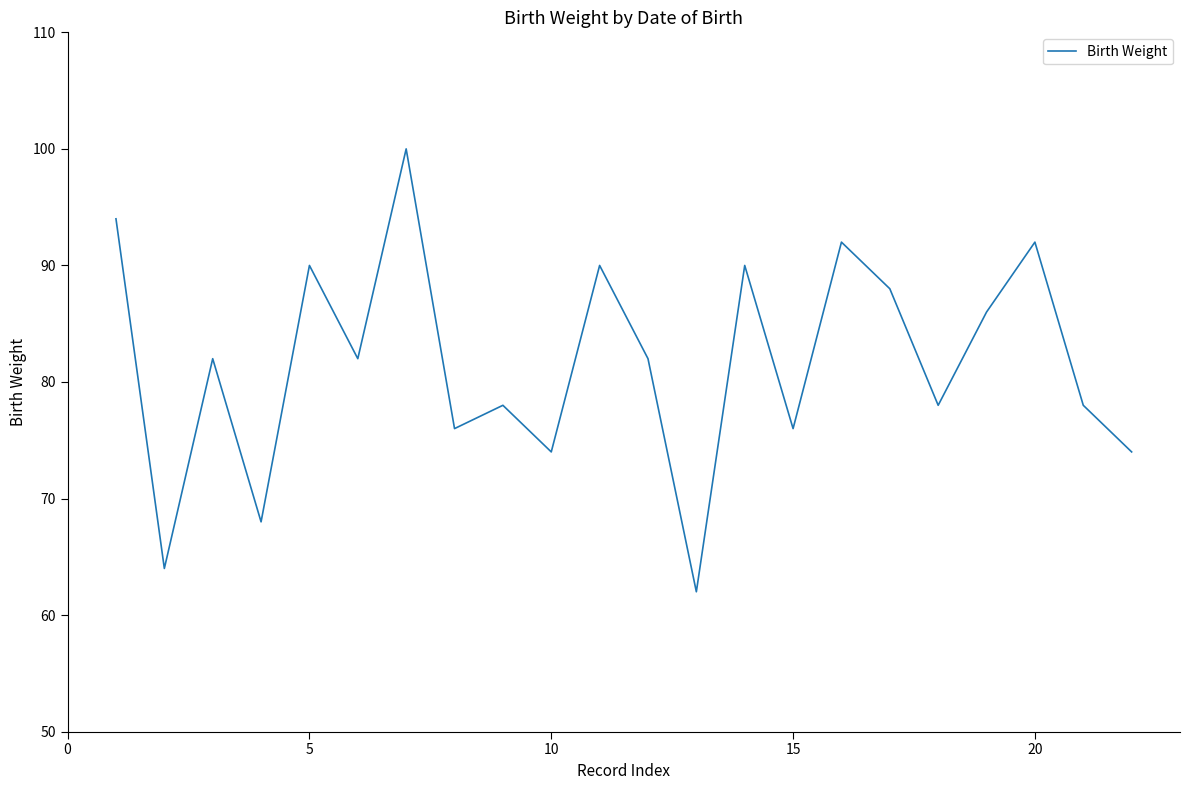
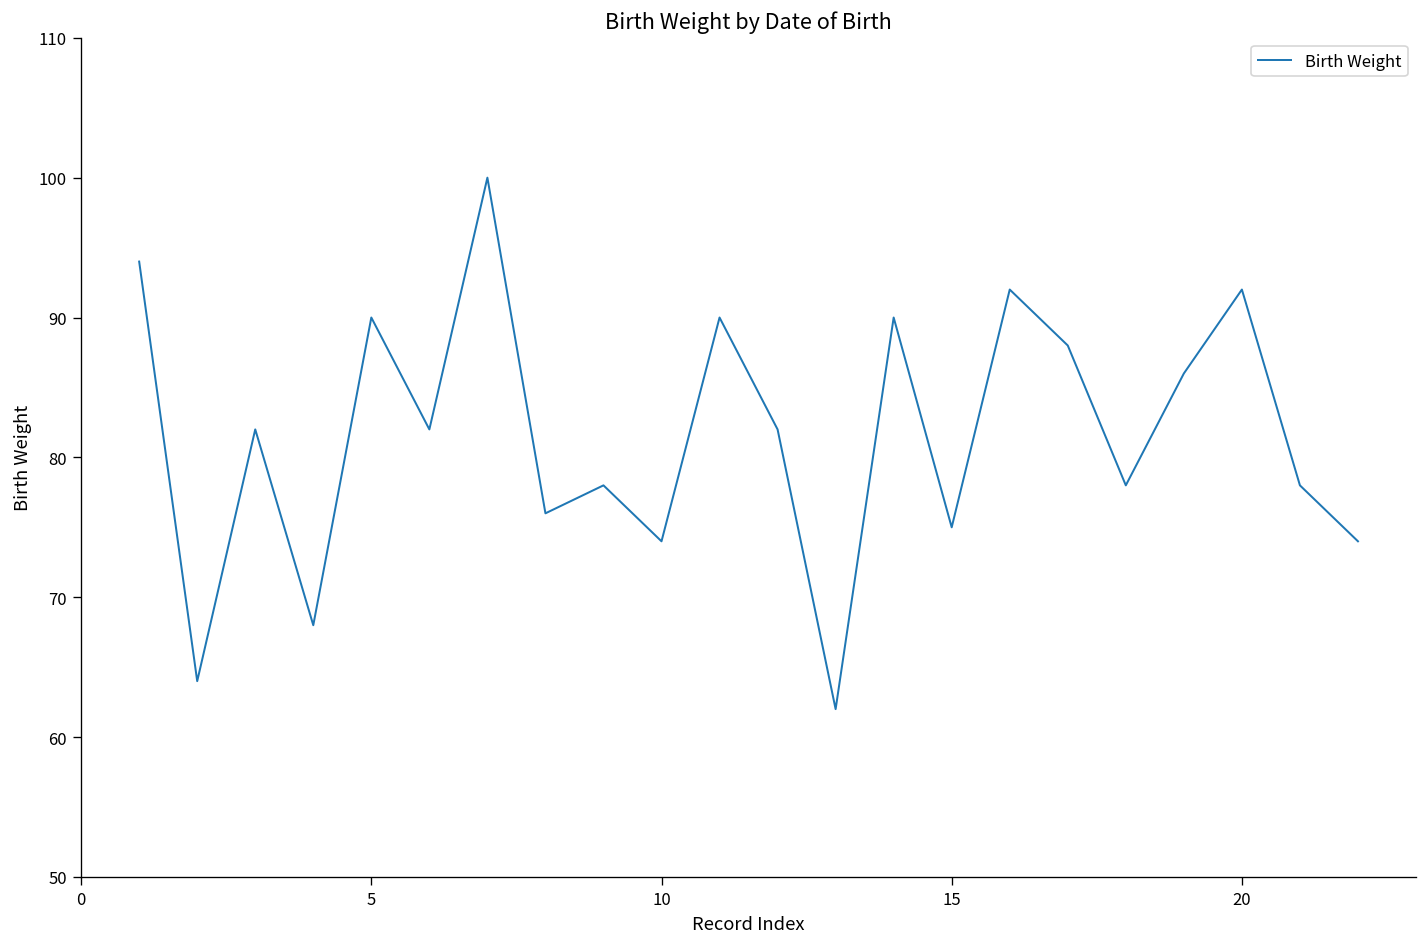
15: 76 -> 75
